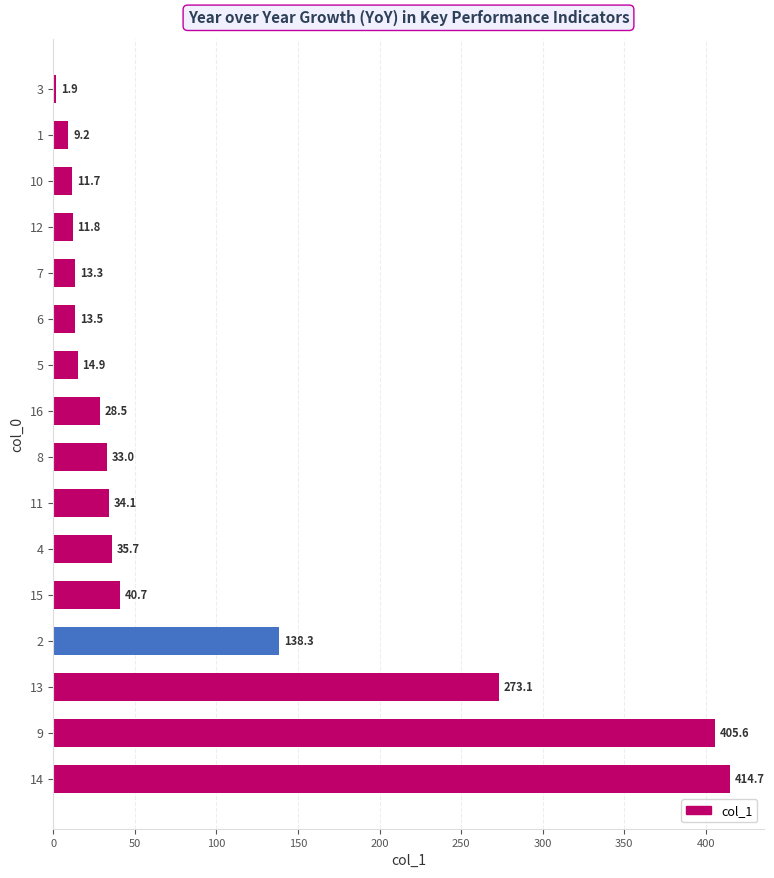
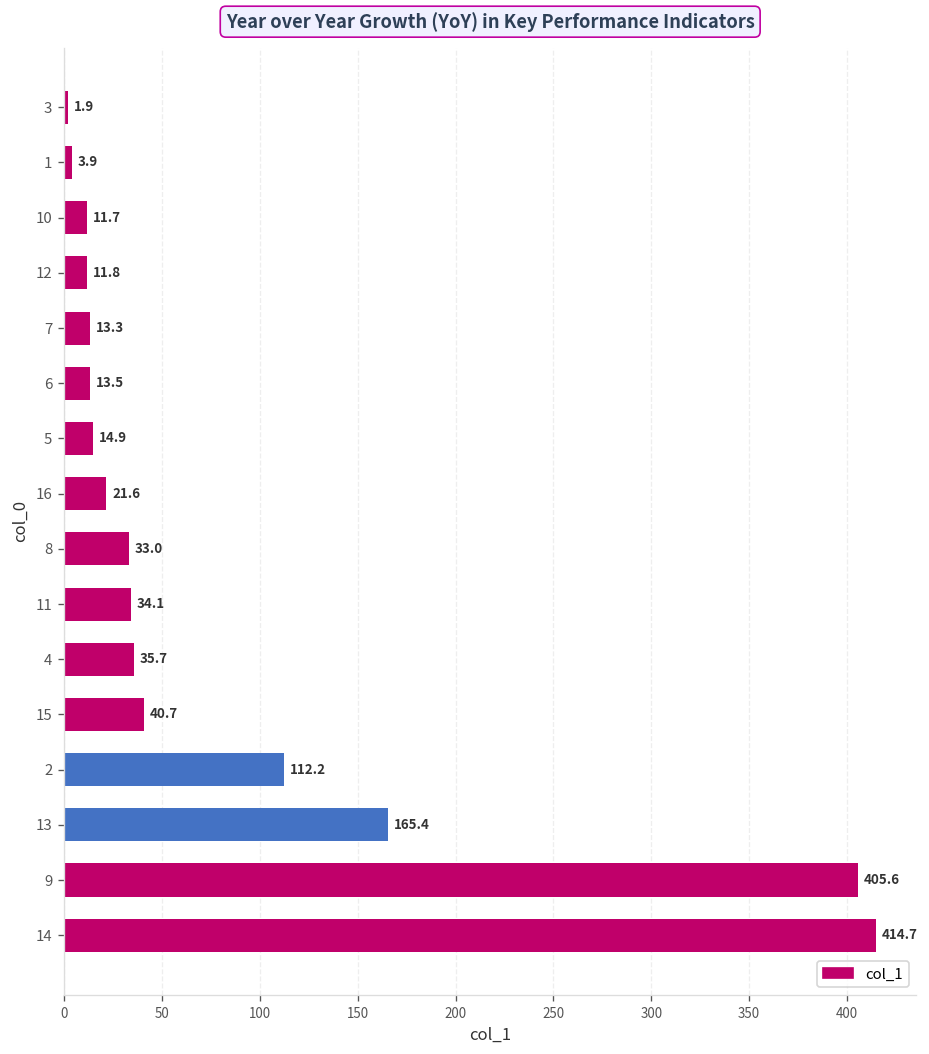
1: 9.2 -> 3.9
16: 28.5 -> 21.6
2: 138.3 -> 112.2
13: 273.1 -> 165.4
